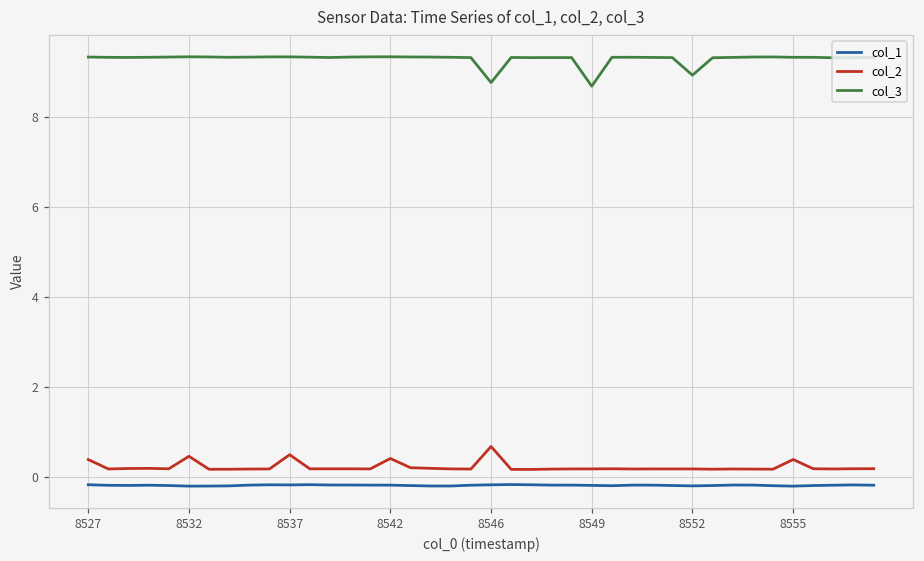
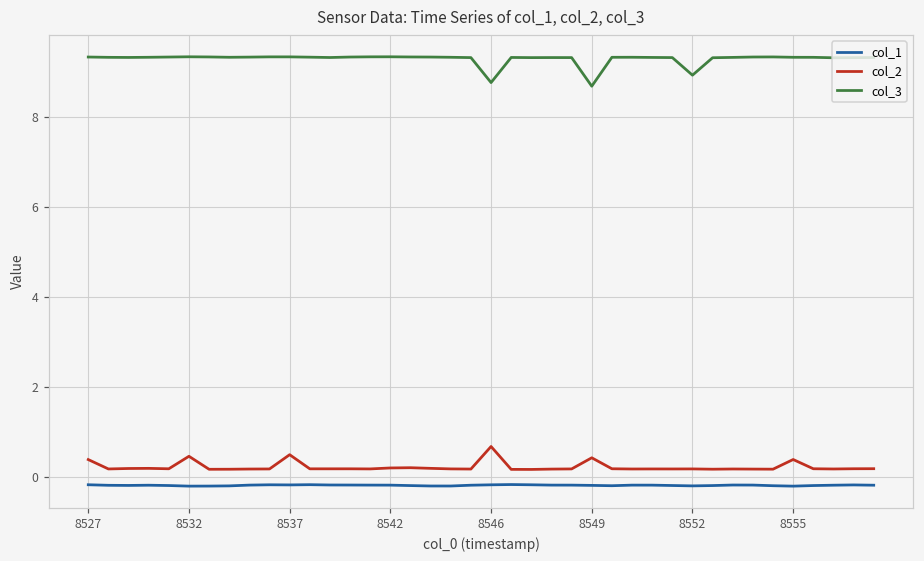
col_2, 8542: 0.4 -> 0.2
col_2, 8549: 0.2 -> 0.4
